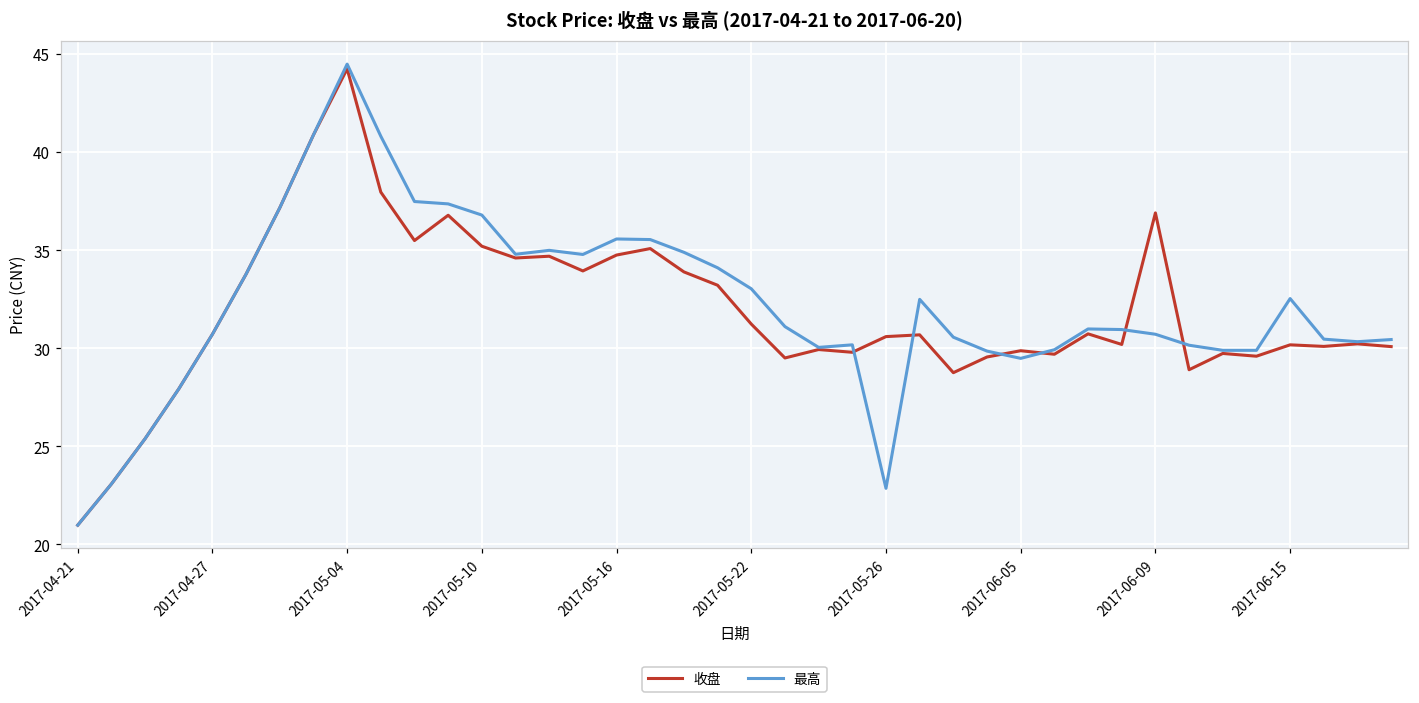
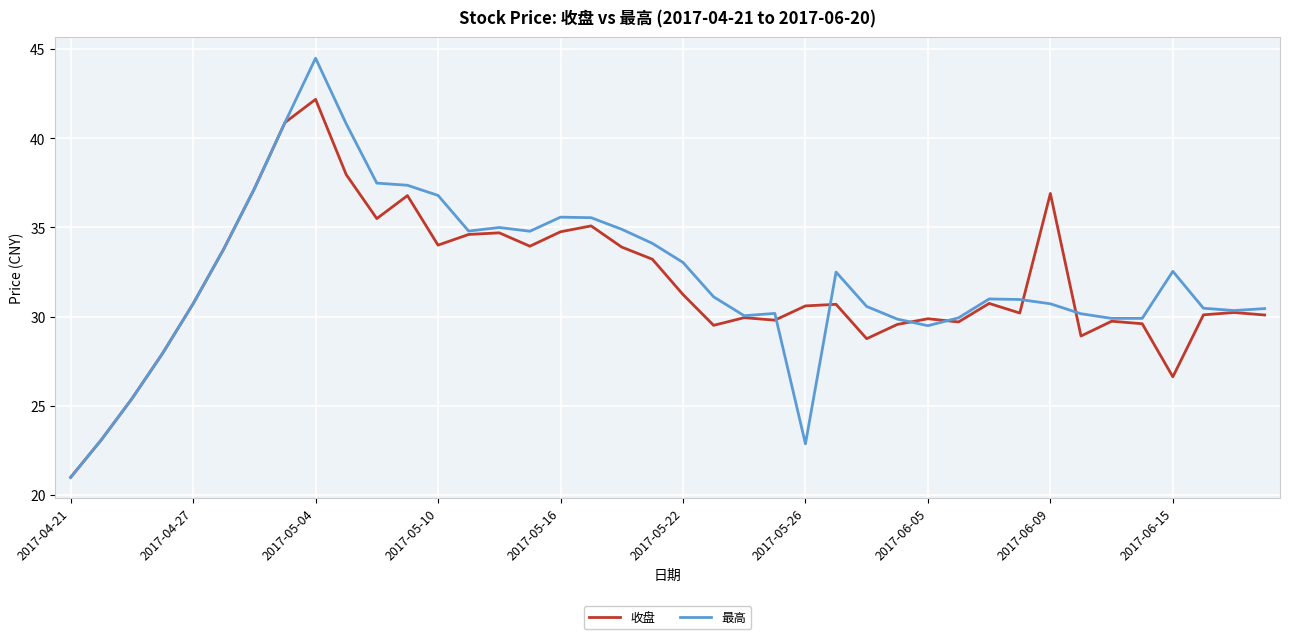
收盘, 2017-05-04: 44.3 -> 42.2
收盘, 2017-05-10: 35.2 -> 34.0
收盘, 2017-06-15: 30.2 -> 26.6
